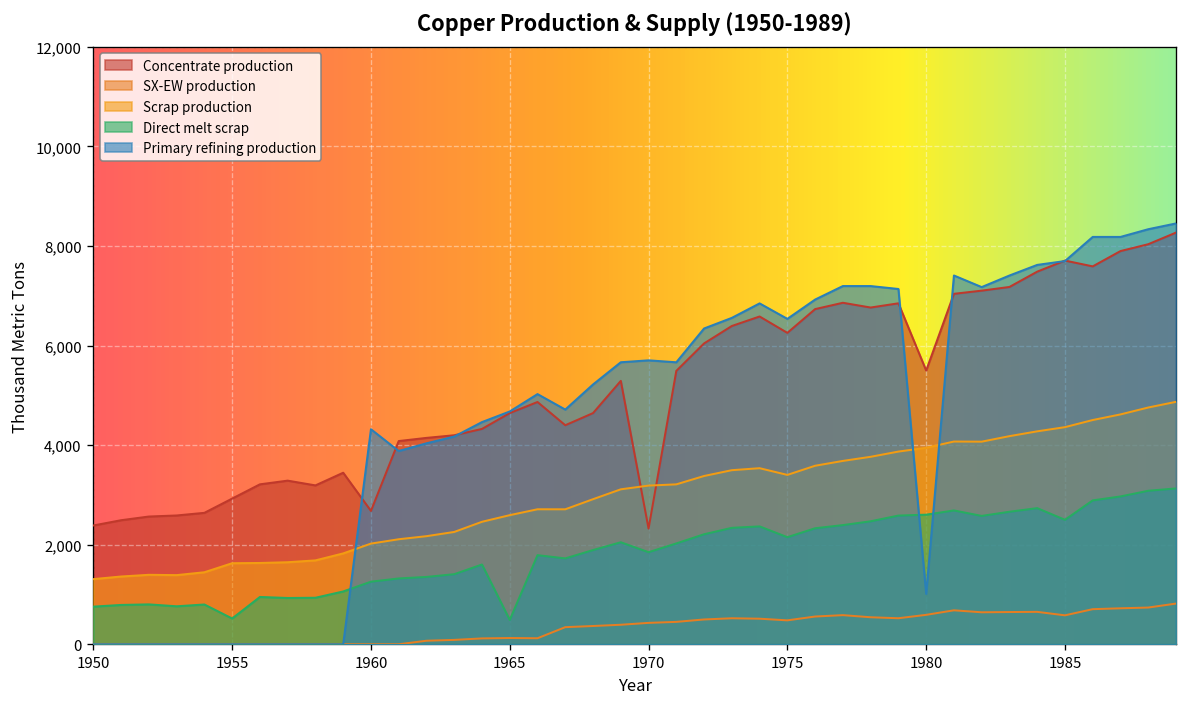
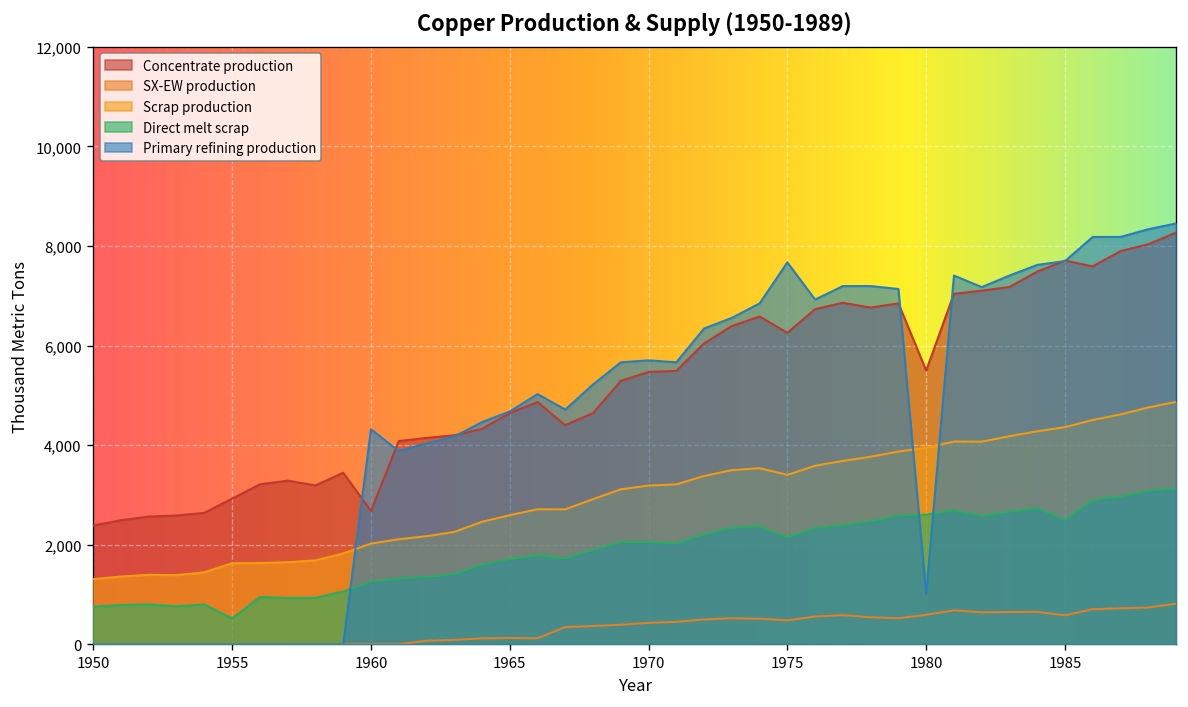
Direct melt scrap, 1965: 500 -> 1,700
Concentrate production, 1970: 2,300 -> 5,500
Direct melt scrap, 1970: 1,800 -> 2,100
Primary refining production, 1975: 6,500 -> 7,700
